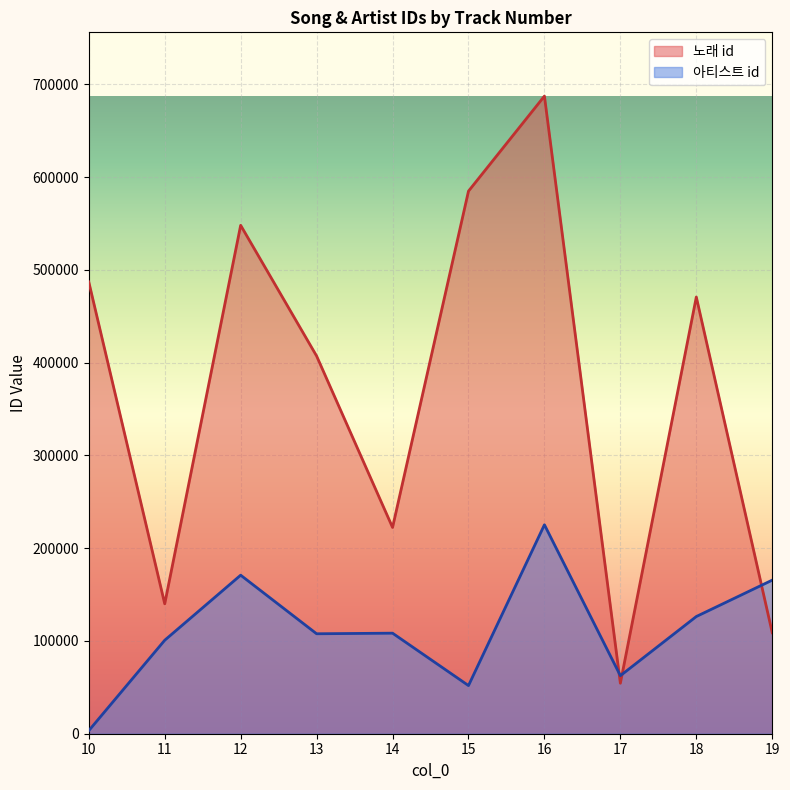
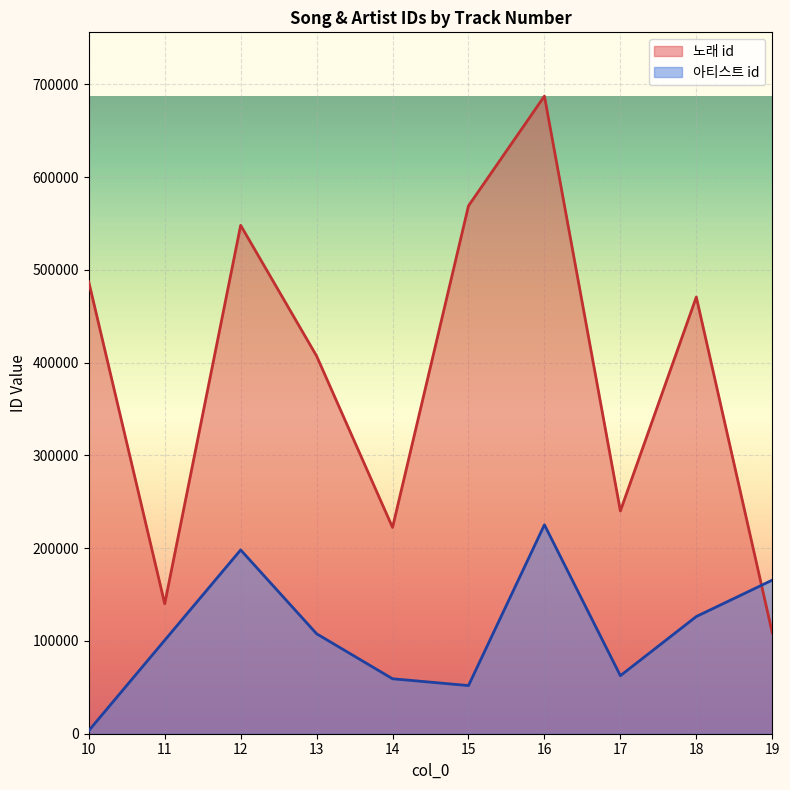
아티스트 id, 12: 170000 -> 200000
아티스트 id, 14: 110000 -> 60000
노래 id, 15: 580000 -> 570000
노래 id, 17: 50000 -> 240000
